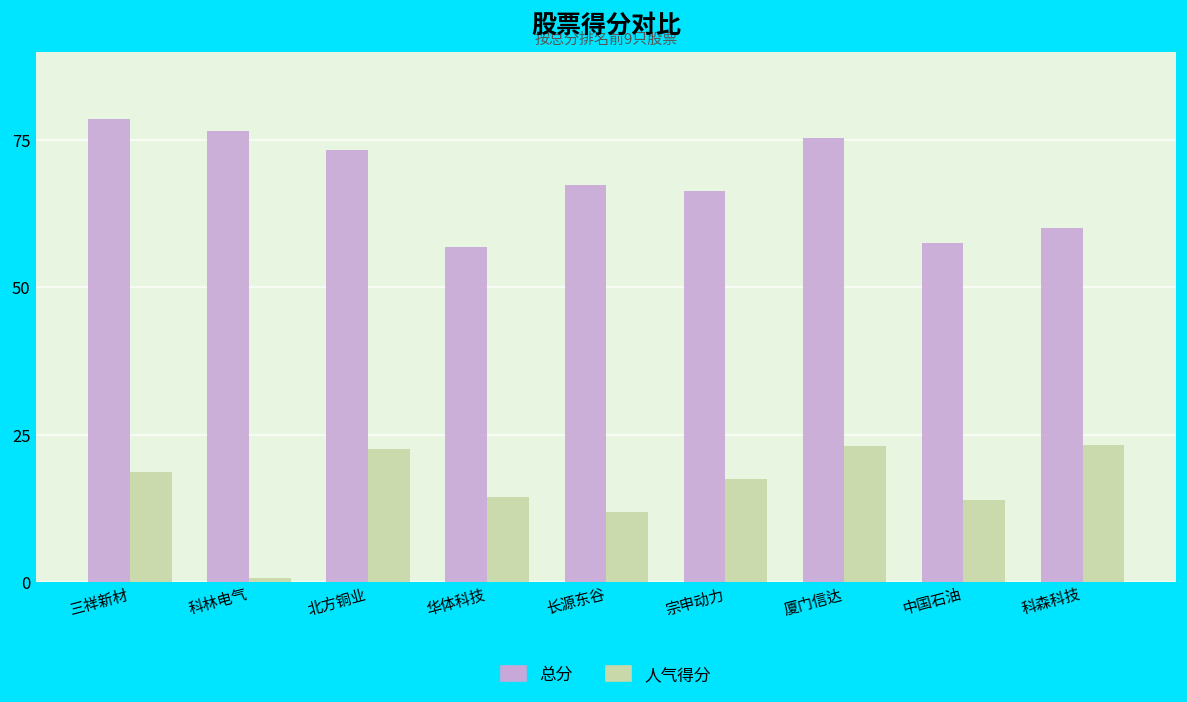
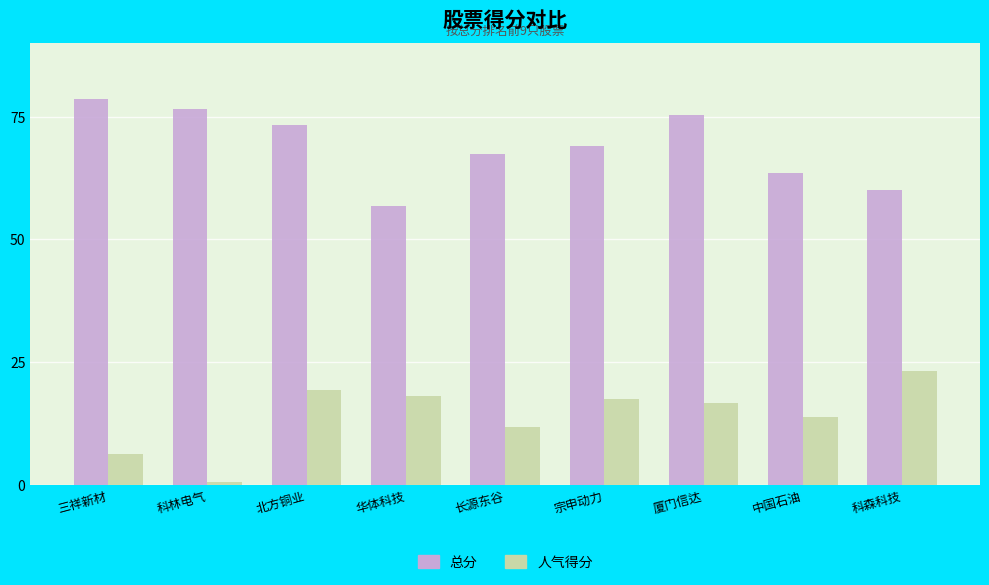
人气得分, 三祥新材: 19 -> 6
人气得分, 北方铜业: 23 -> 19
人气得分, 华体科技: 14 -> 18
总分, 宗申动力: 66 -> 69
人气得分, 厦门信达: 23 -> 17
总分, 中国石油: 58 -> 64
